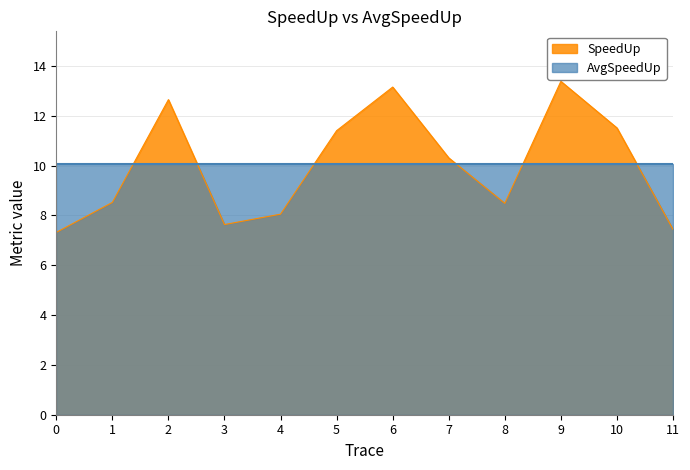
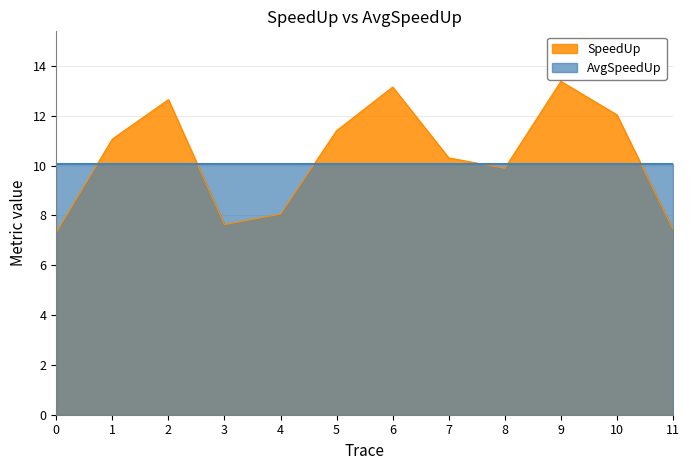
SpeedUp, 1: 8.5 -> 11.1
SpeedUp, 8: 8.5 -> 9.9
SpeedUp, 10: 11.5 -> 12.0
